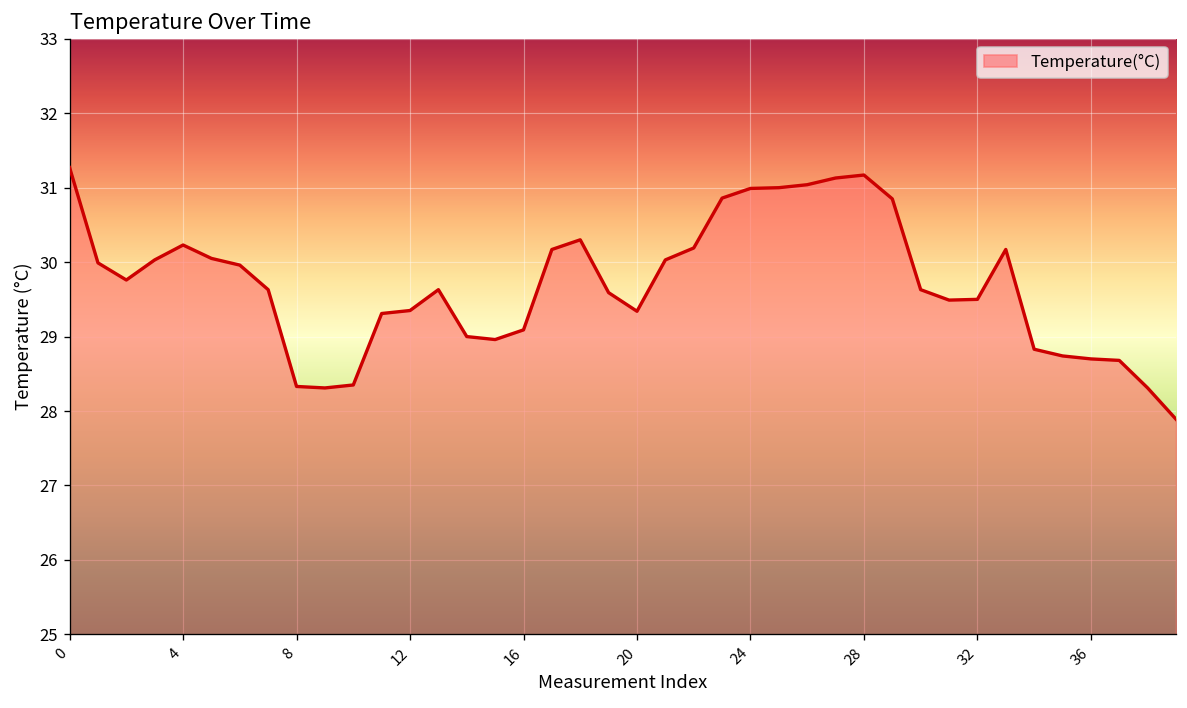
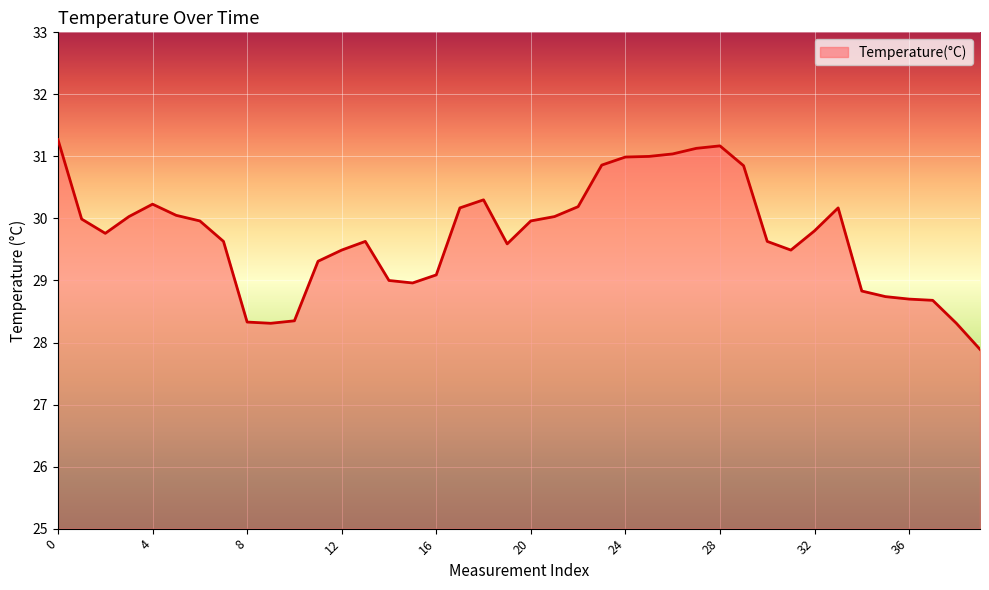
12: 29.4 -> 29.5
20: 29.3 -> 30.0
32: 29.5 -> 29.8
